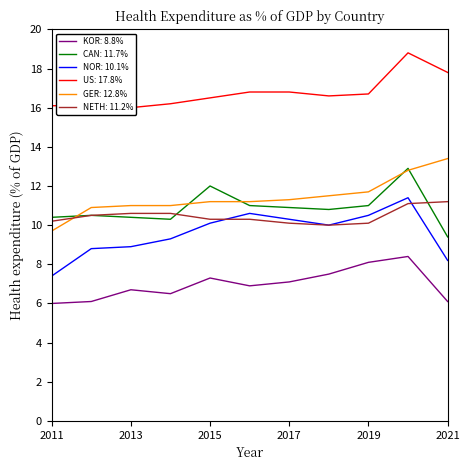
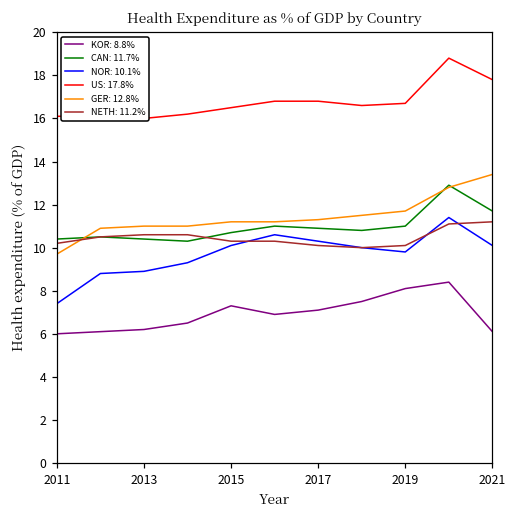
KOR: 8.8%, 2013: 6.7 -> 6.2
CAN: 11.7%, 2015: 12.0 -> 10.7
NOR: 10.1%, 2019: 10.5 -> 9.8
CAN: 11.7%, 2021: 9.4 -> 11.7
NOR: 10.1%, 2021: 8.2 -> 10.1
